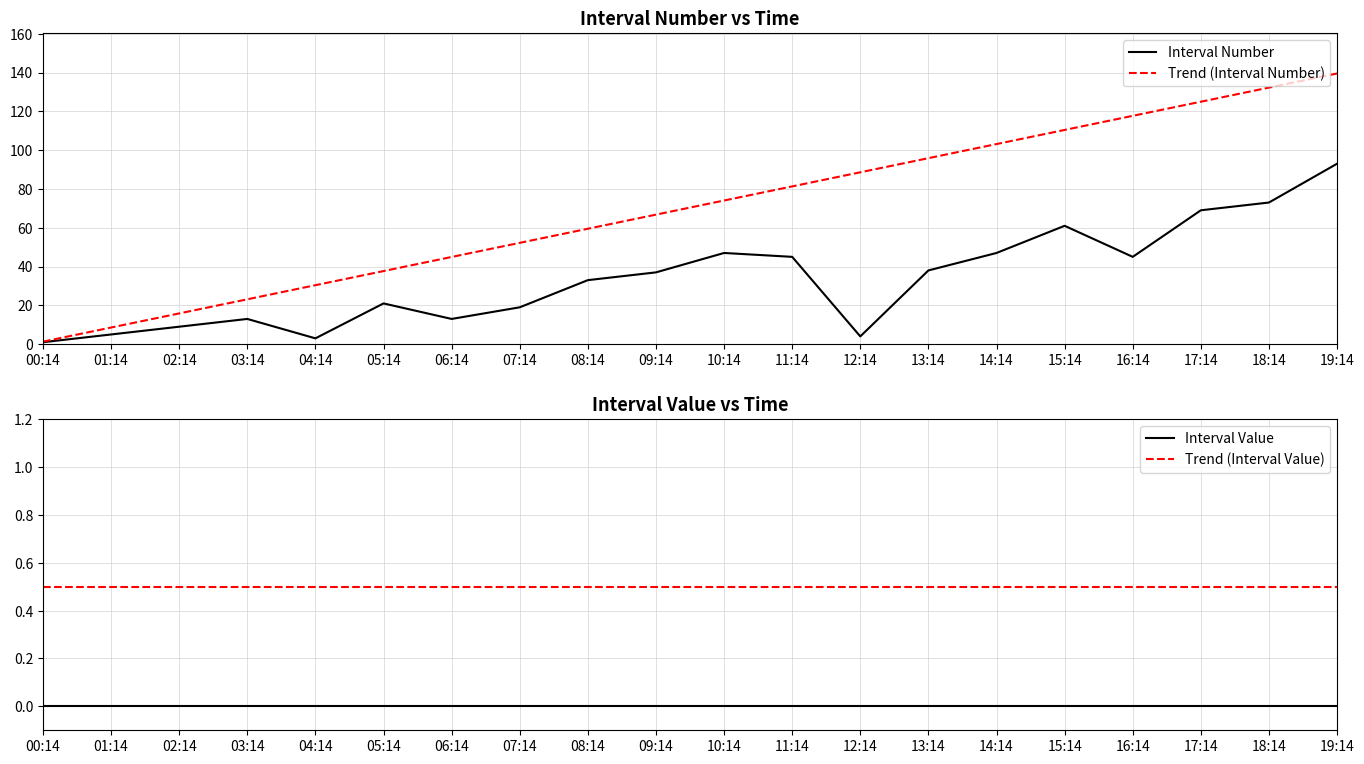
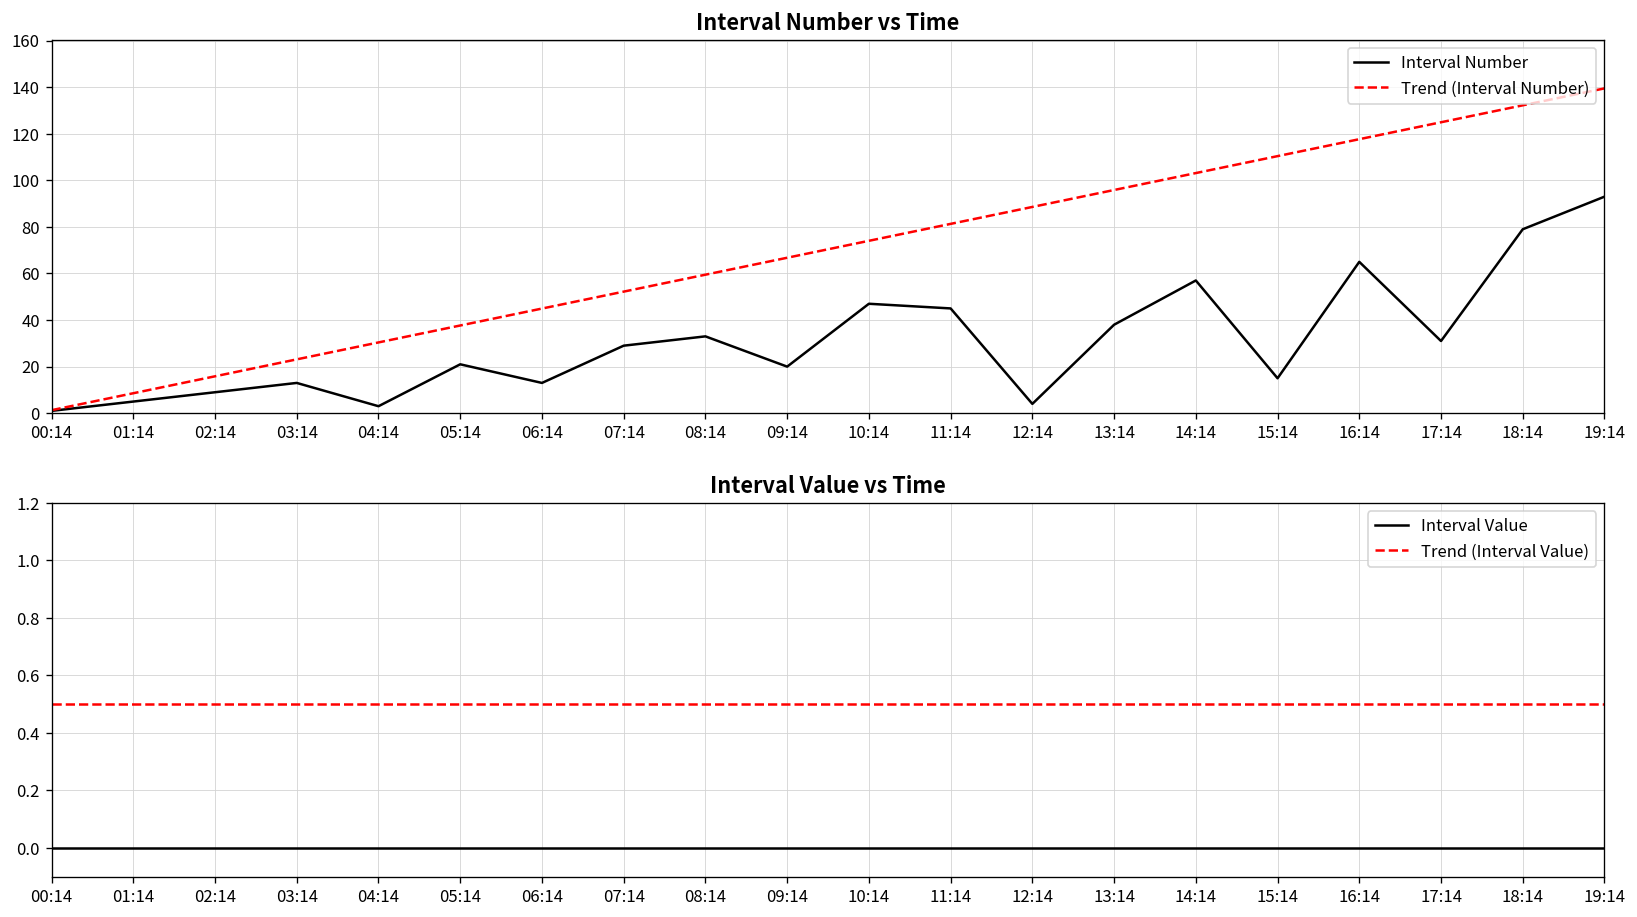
Interval Number vs Time, Interval Number, 07:14: 19 -> 29
Interval Number vs Time, Interval Number, 09:14: 37 -> 20
Interval Number vs Time, Interval Number, 14:14: 47 -> 57
Interval Number vs Time, Interval Number, 15:14: 61 -> 15
Interval Number vs Time, Interval Number, 16:14: 45 -> 65
Interval Number vs Time, Interval Number, 17:14: 69 -> 31
Interval Number vs Time, Interval Number, 18:14: 73 -> 79
